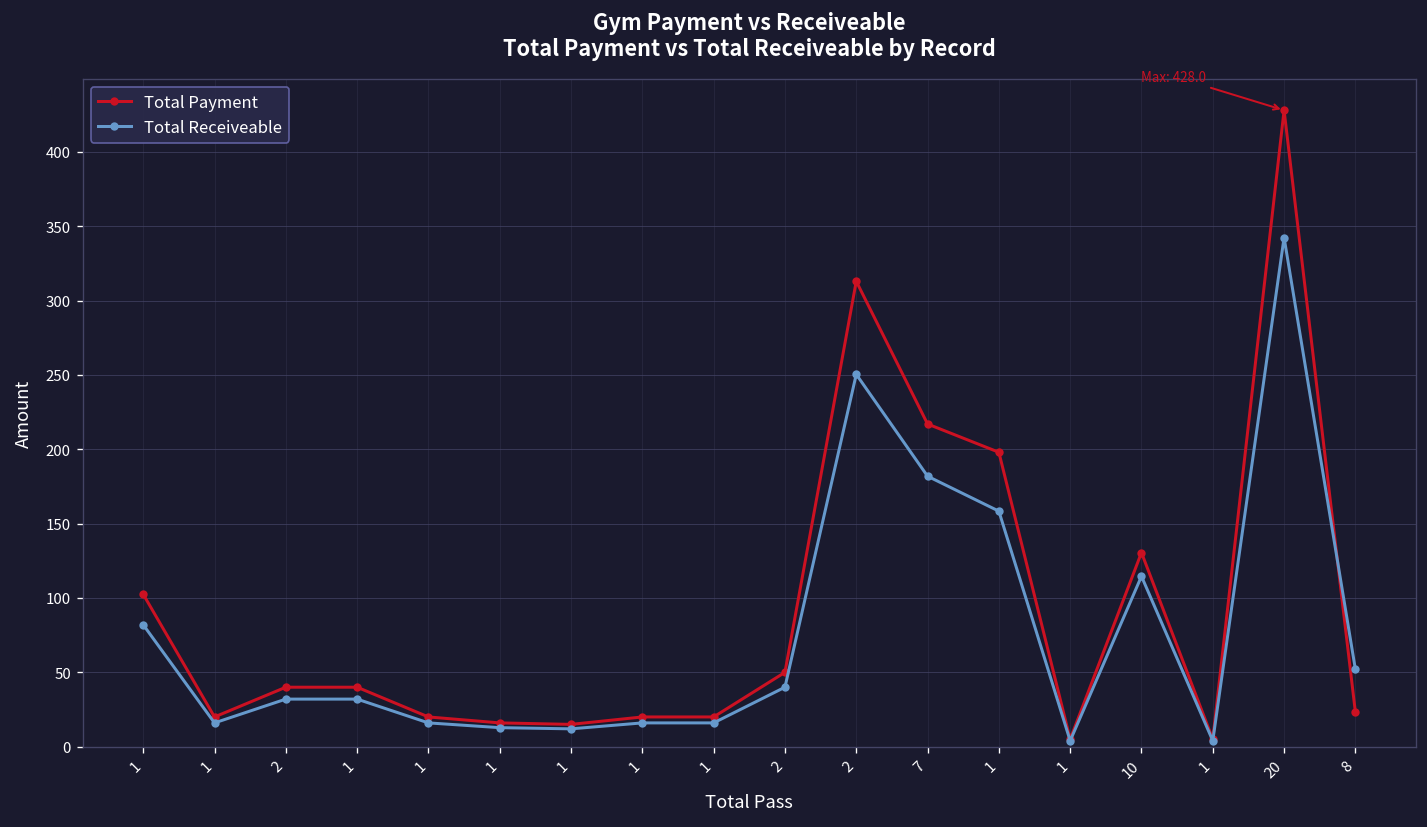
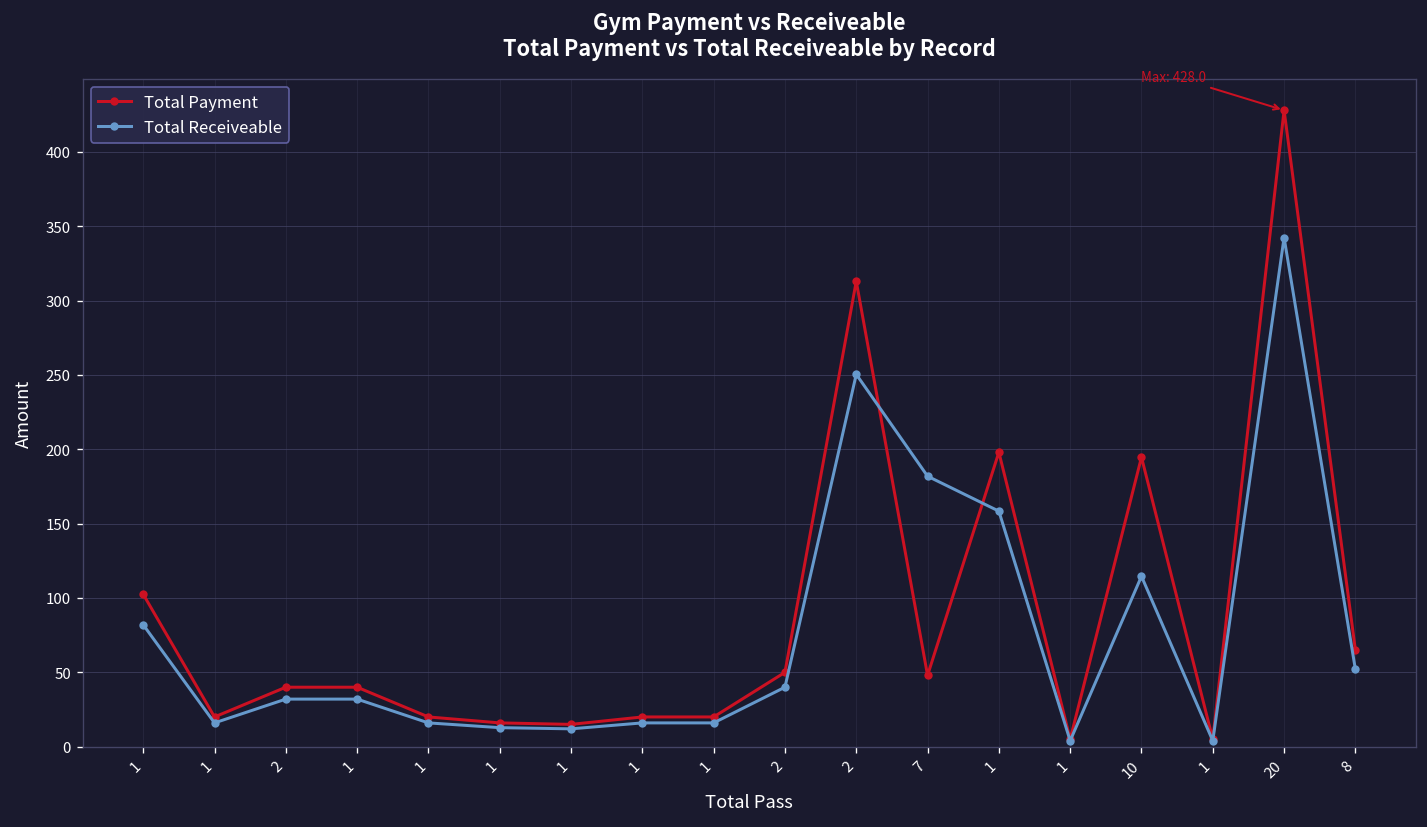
Total Payment, 7: 217 -> 48
Total Payment, 10: 131 -> 195
Total Payment, 8: 23 -> 65
